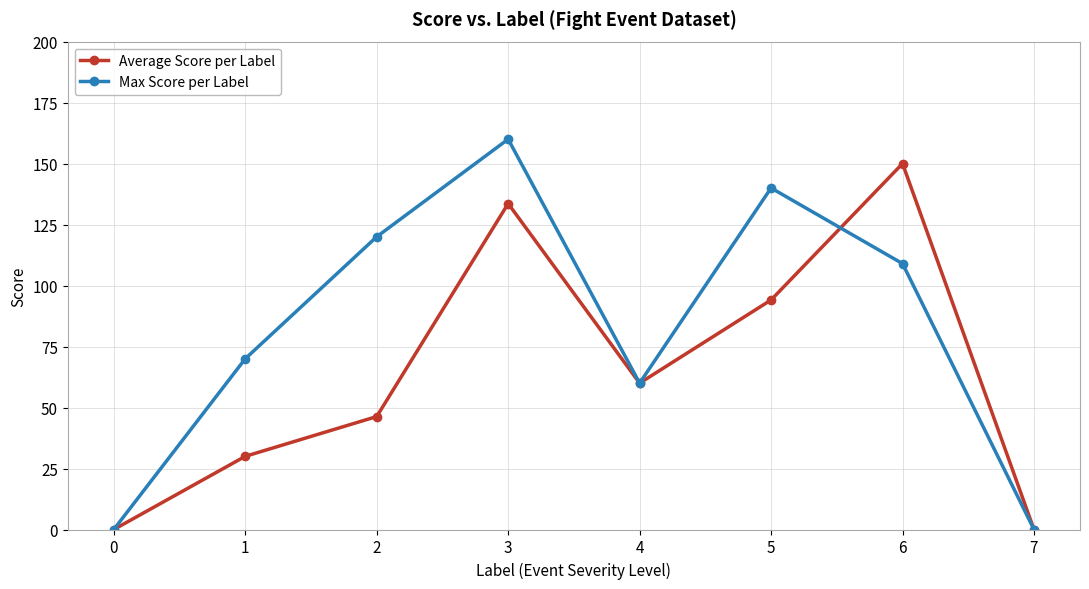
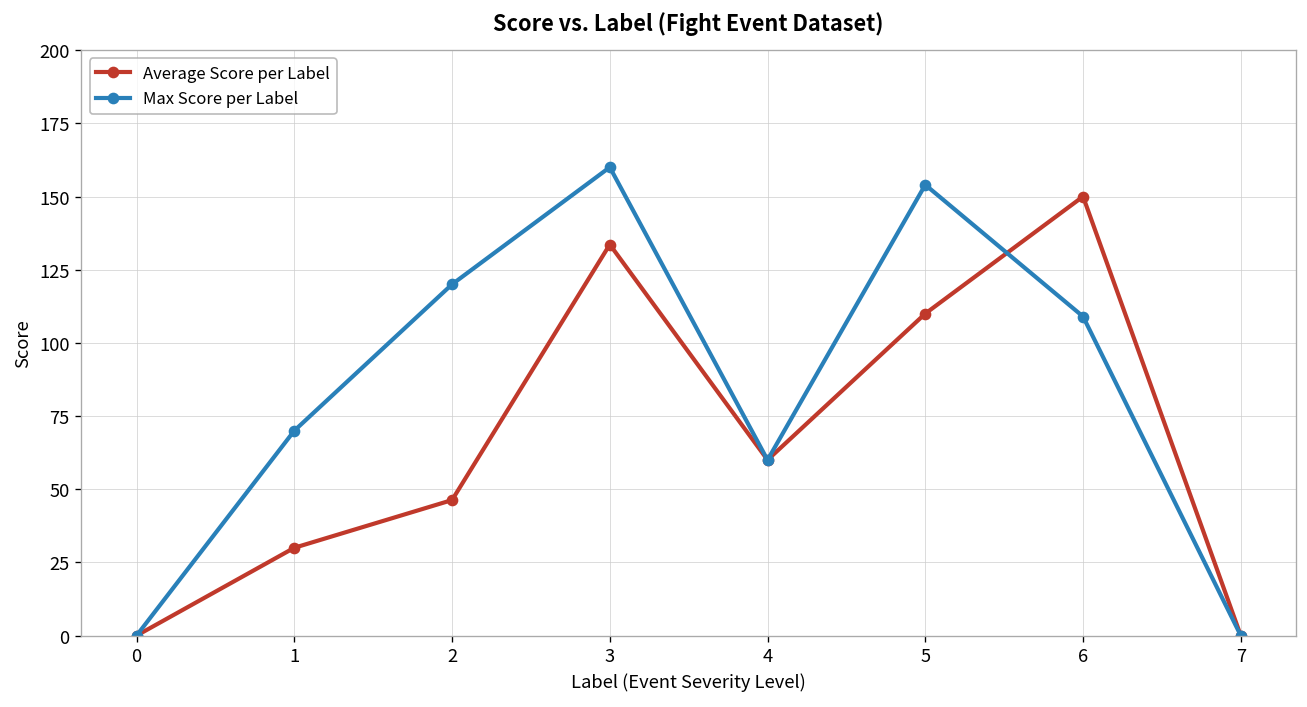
Average Score per Label, 5: 94 -> 110
Max Score per Label, 5: 140 -> 154
